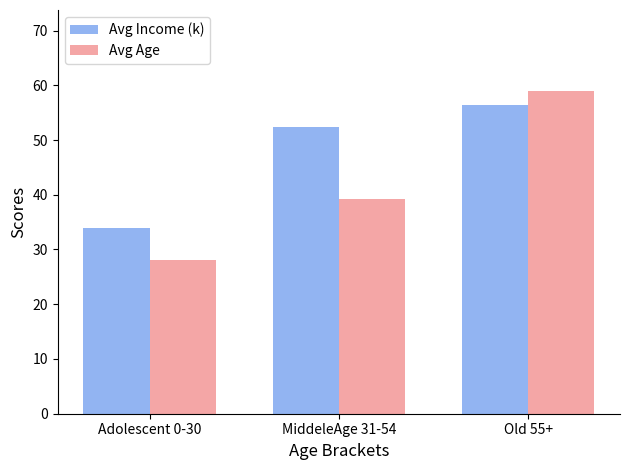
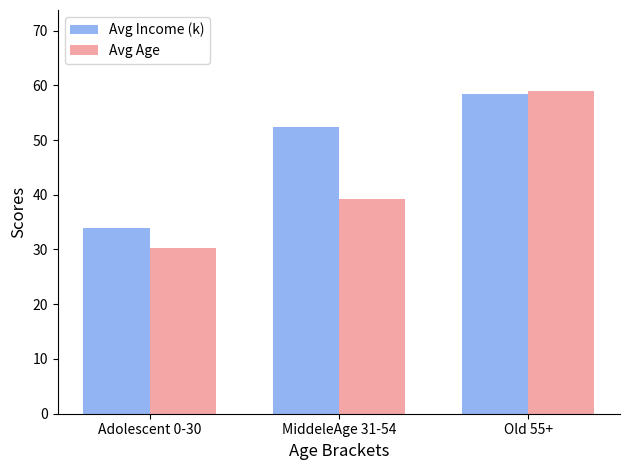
Avg Age, Adolescent 0-30: 28 -> 30
Avg Income (k), Old 55+: 56 -> 58
